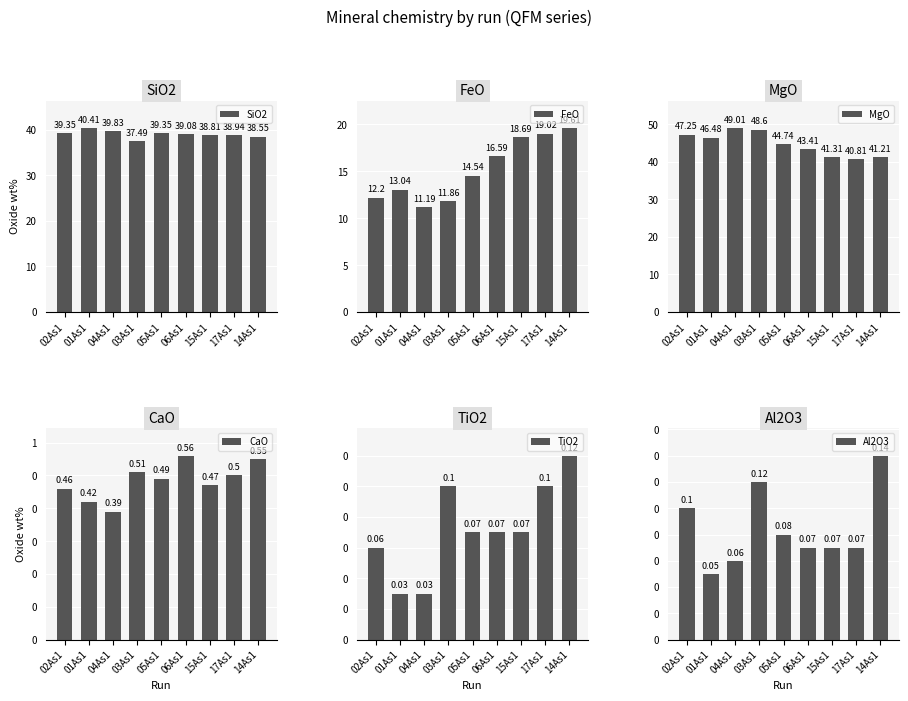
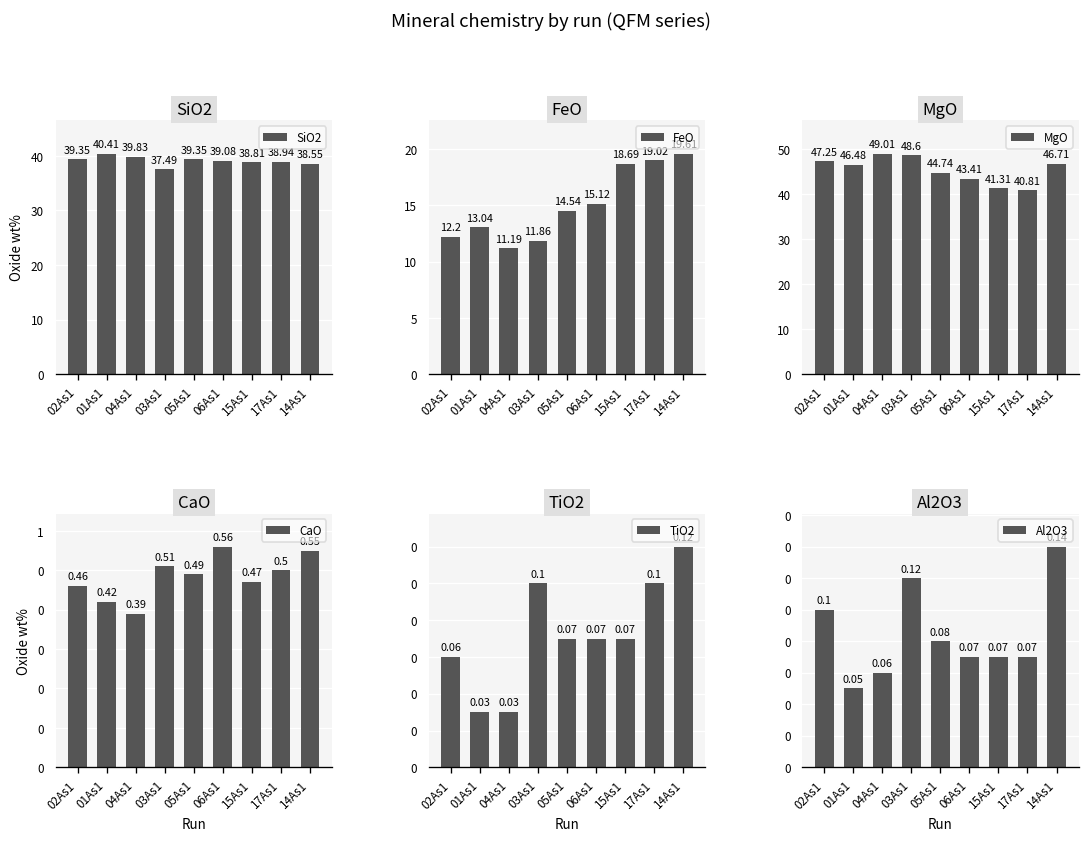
FeO, 06As1: 16.59 -> 15.12
MgO, 14As1: 41.21 -> 46.71
